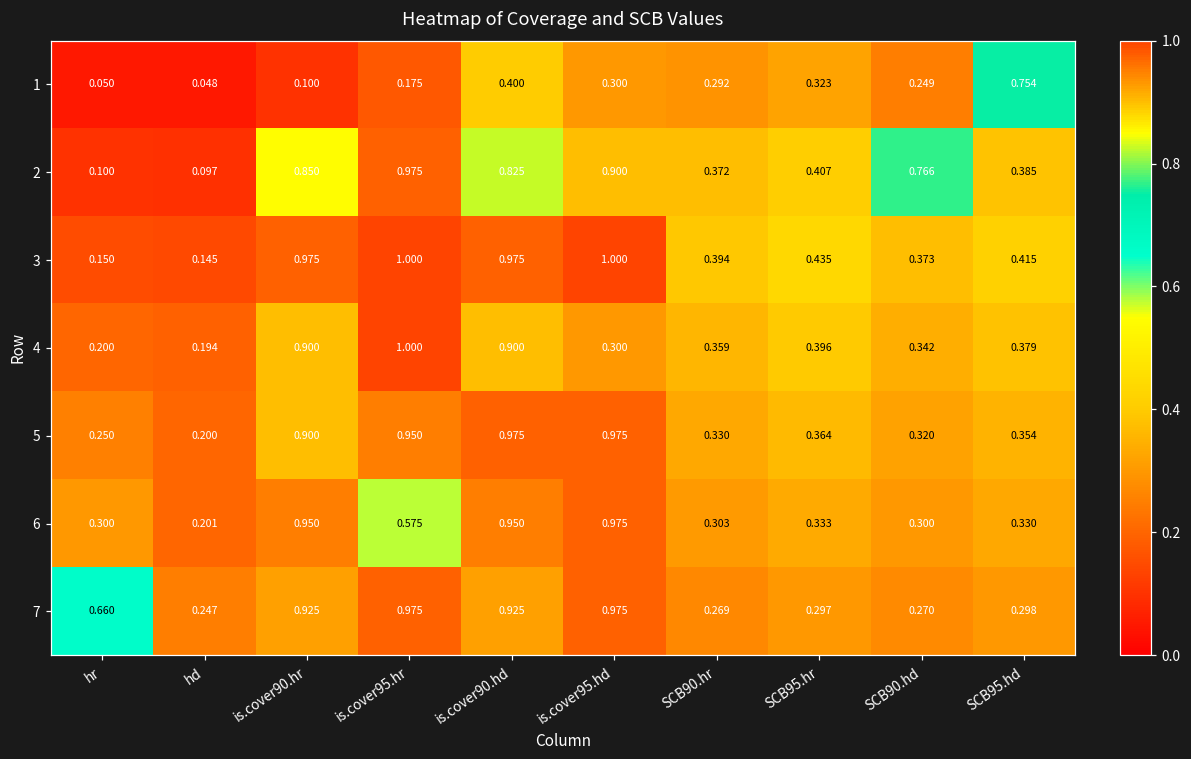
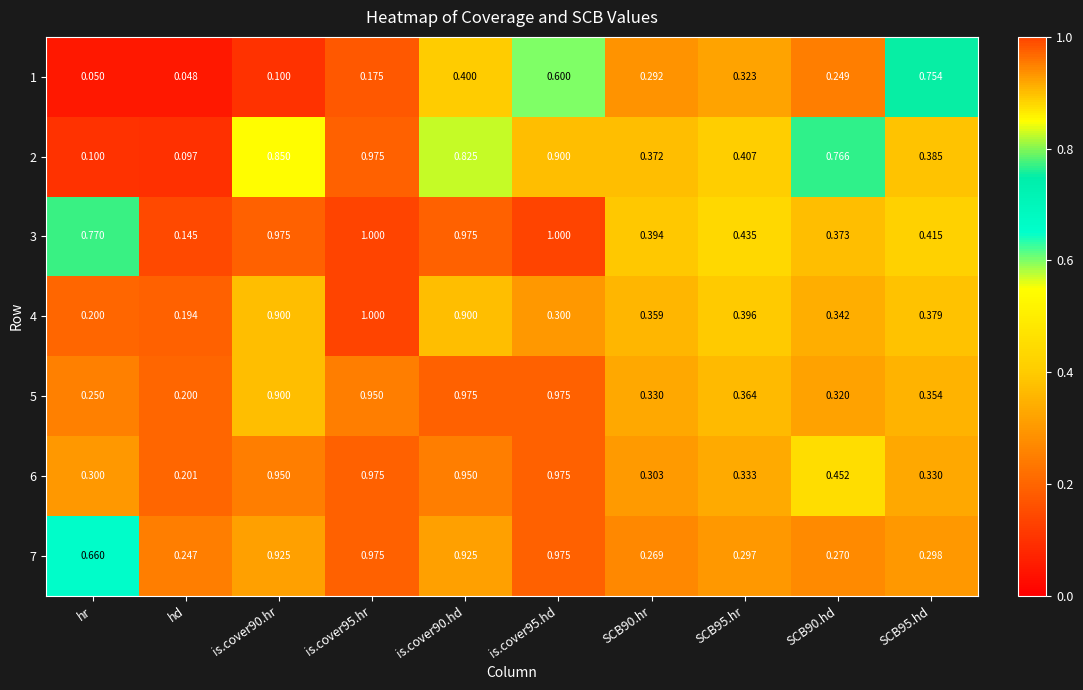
1, is.cover95.hd: 0.300 -> 0.600
3, hr: 0.150 -> 0.770
6, is.cover95.hr: 0.575 -> 0.975
6, SCB90.hd: 0.300 -> 0.452
